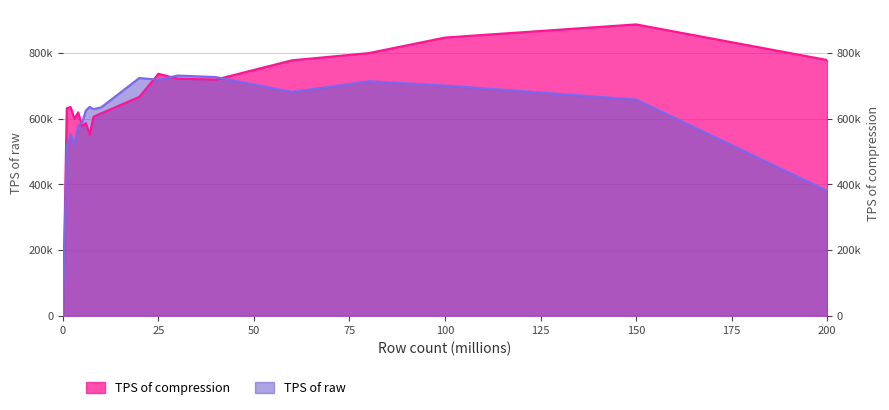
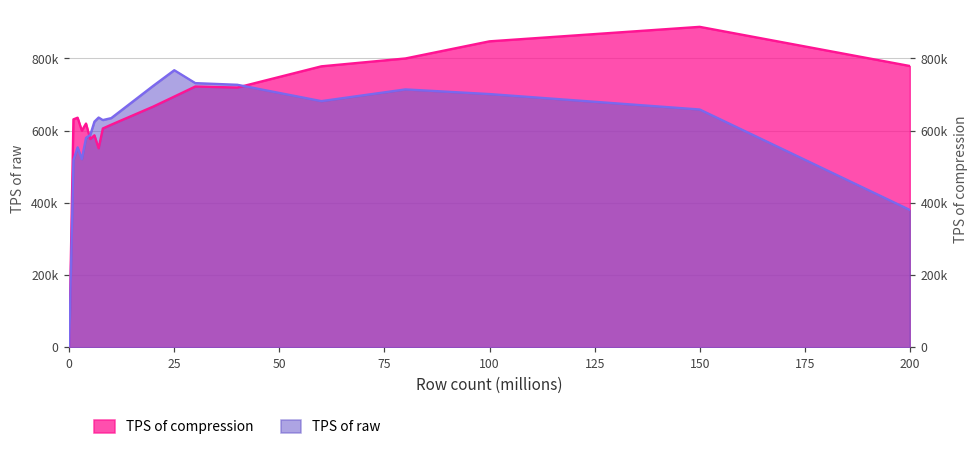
TPS of compression, 25: 740000 -> 690000
TPS of raw, 25: 720000 -> 770000
